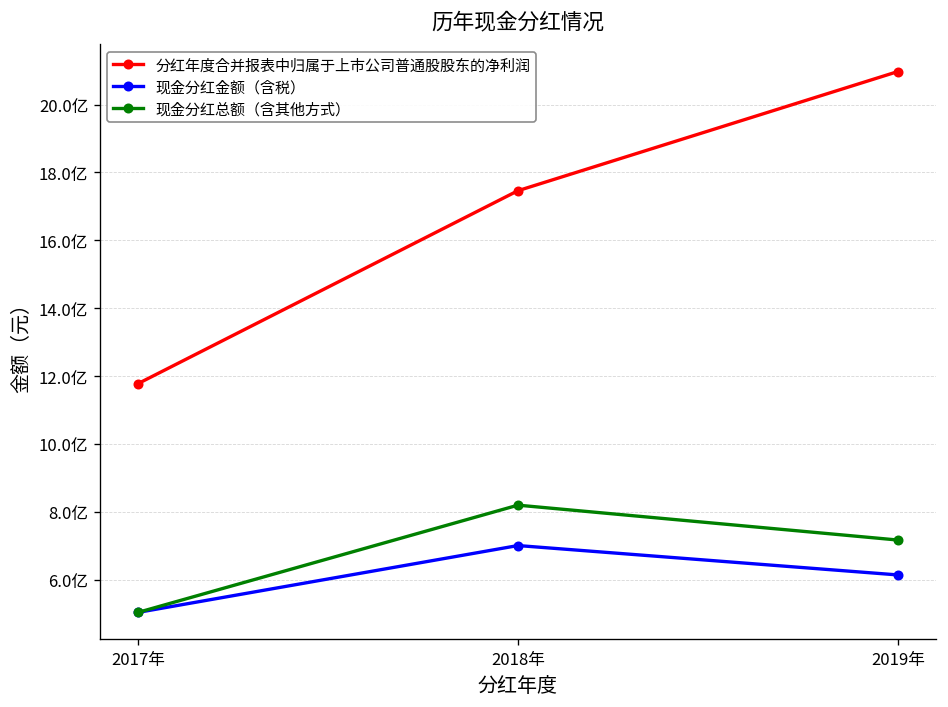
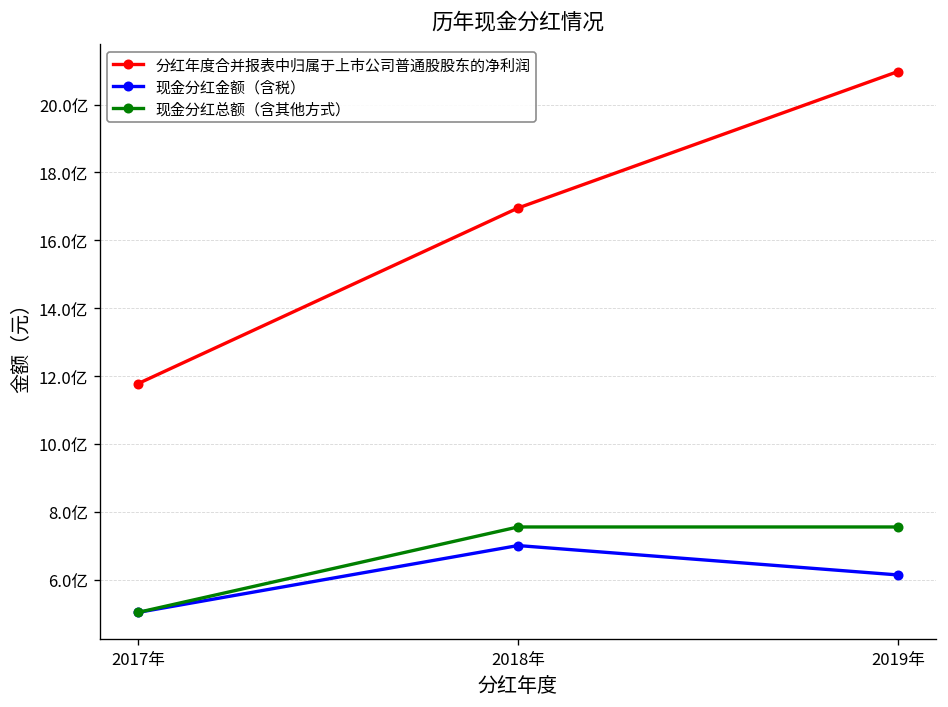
分红年度合并报表中归属于上市公司普通股股东的净利润, 2018年: 17.5亿 -> 17.0亿
现金分红总额（含其他方式）, 2018年: 8.2亿 -> 7.6亿
现金分红总额（含其他方式）, 2019年: 7.2亿 -> 7.6亿
